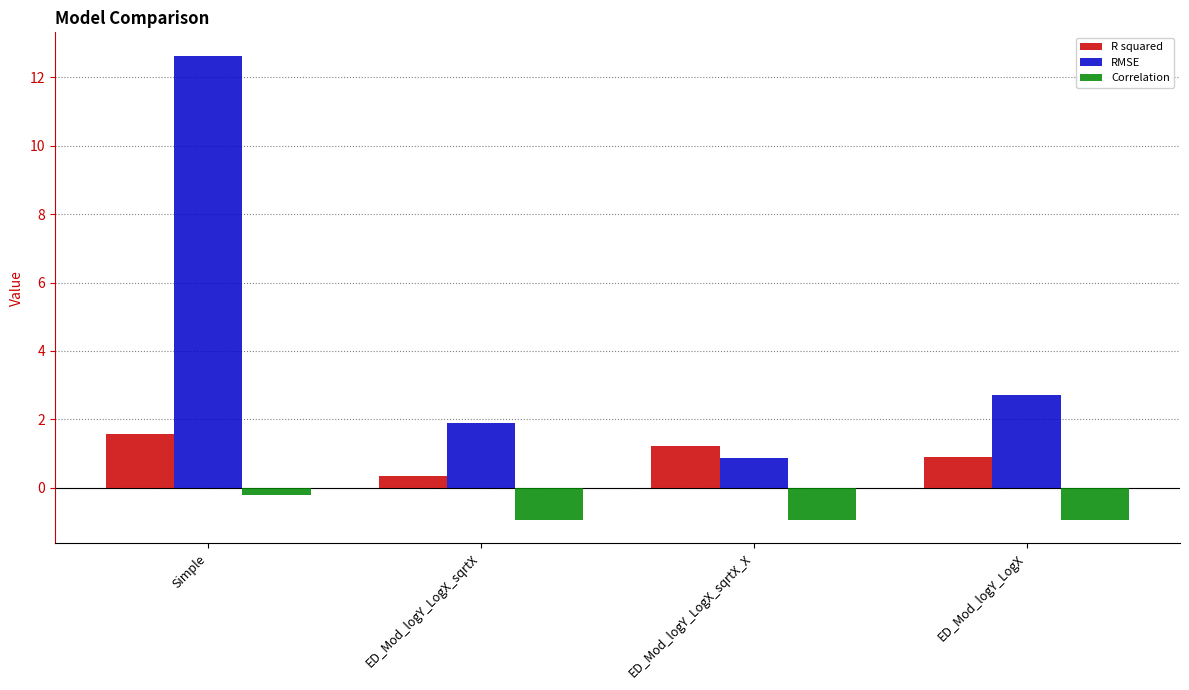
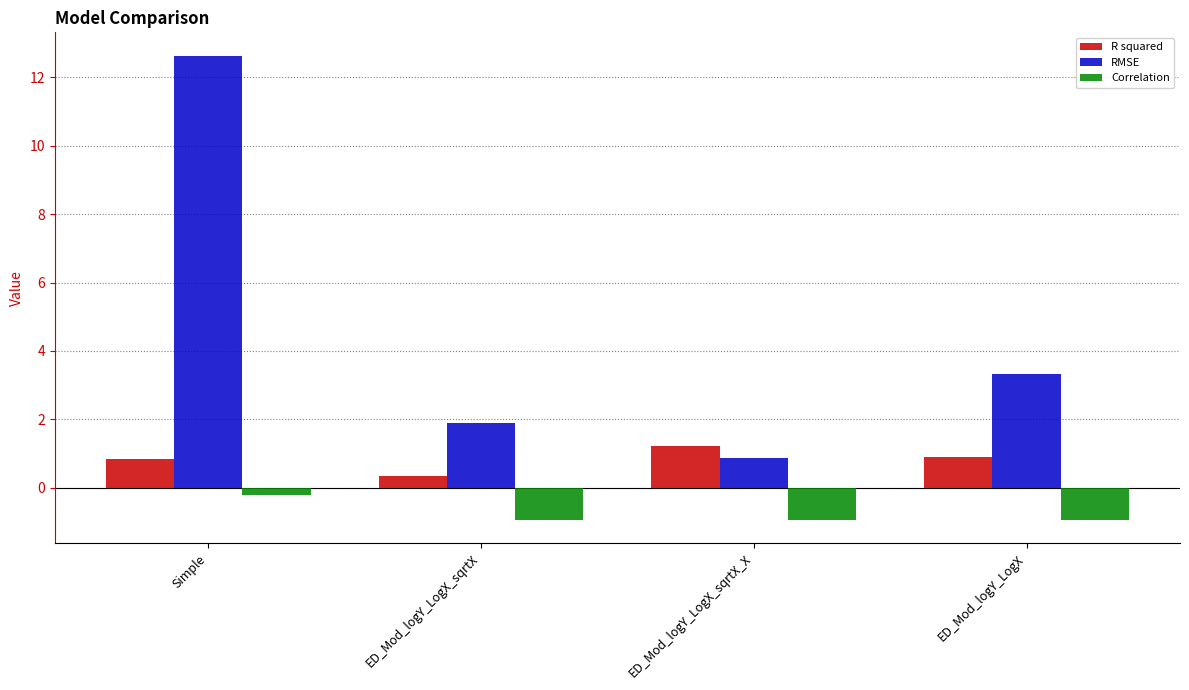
R squared, Simple: 1.6 -> 0.8
RMSE, ED_Mod_logY_LogX: 2.7 -> 3.3
